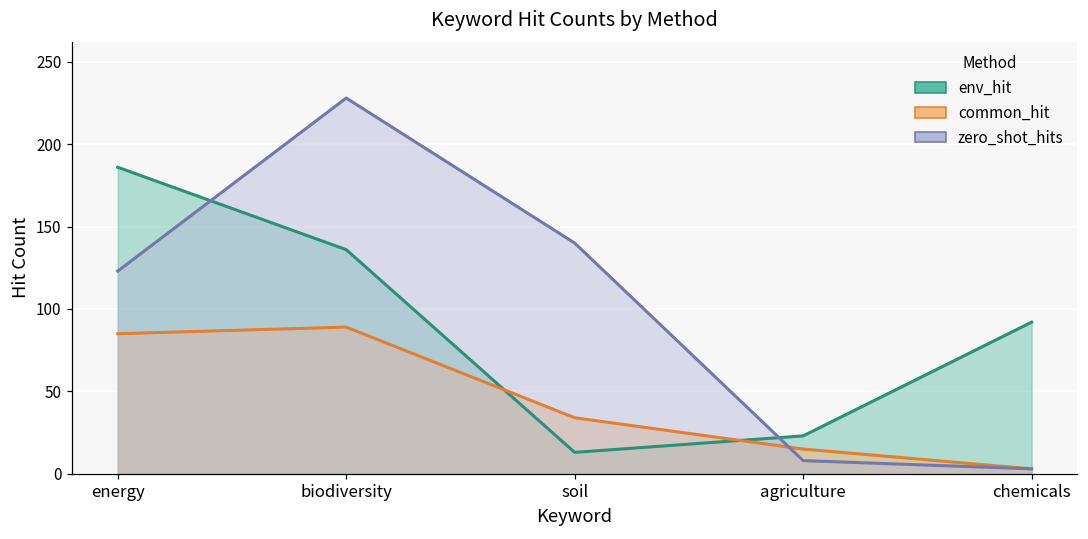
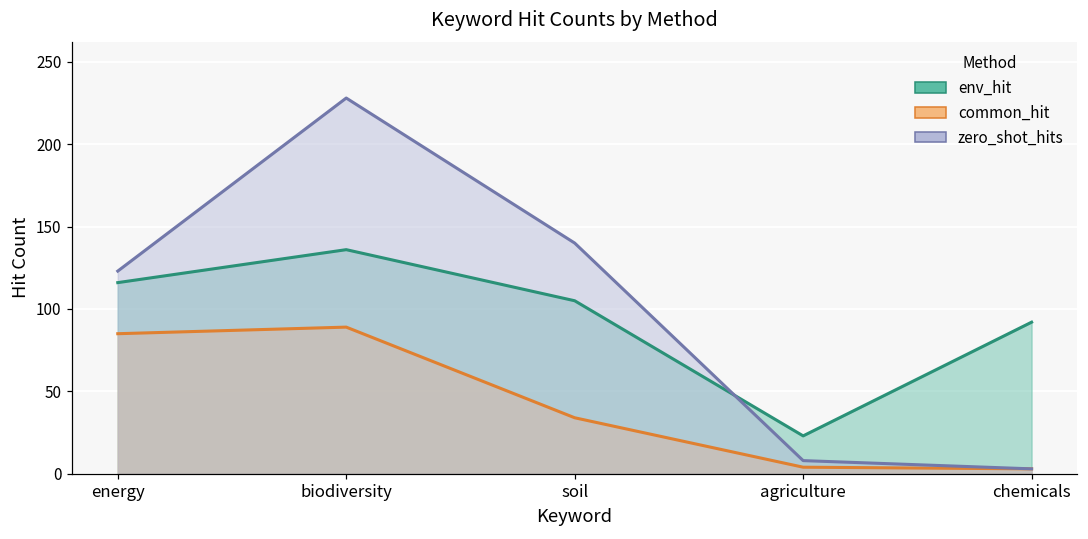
env_hit, energy: 186 -> 116
env_hit, soil: 13 -> 105
common_hit, agriculture: 15 -> 4
